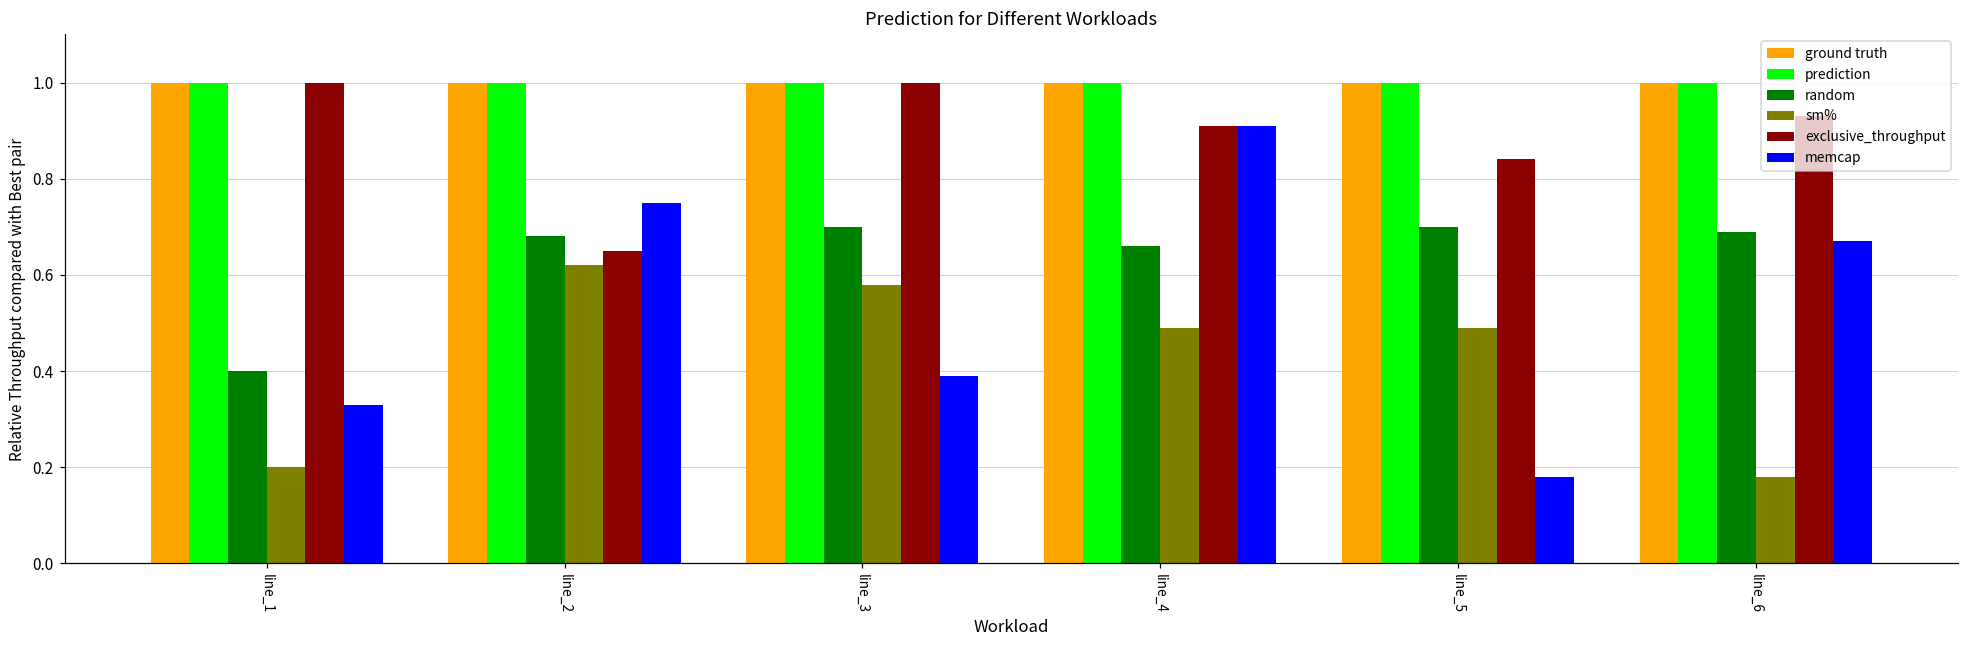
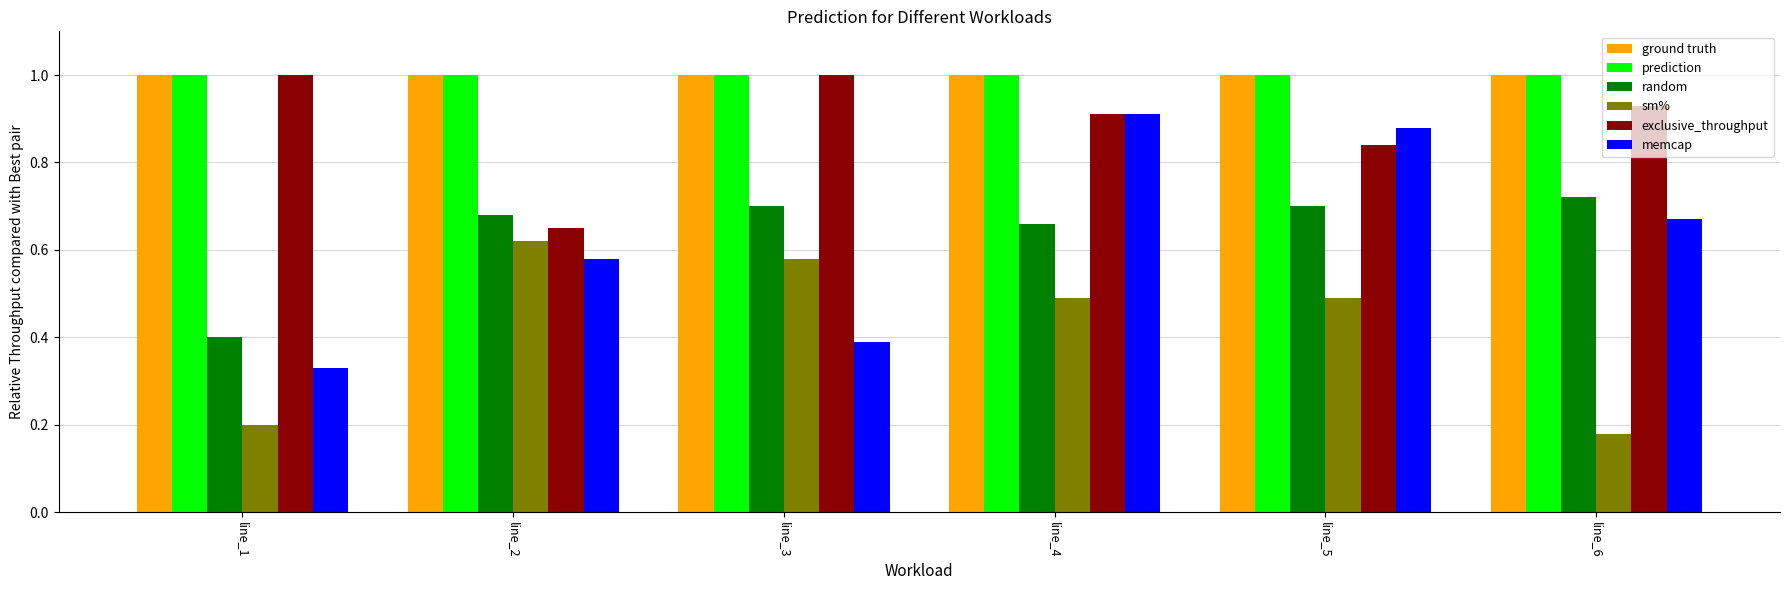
memcap, line_2: 0.75 -> 0.58
memcap, line_5: 0.18 -> 0.88
random, line_6: 0.69 -> 0.72
